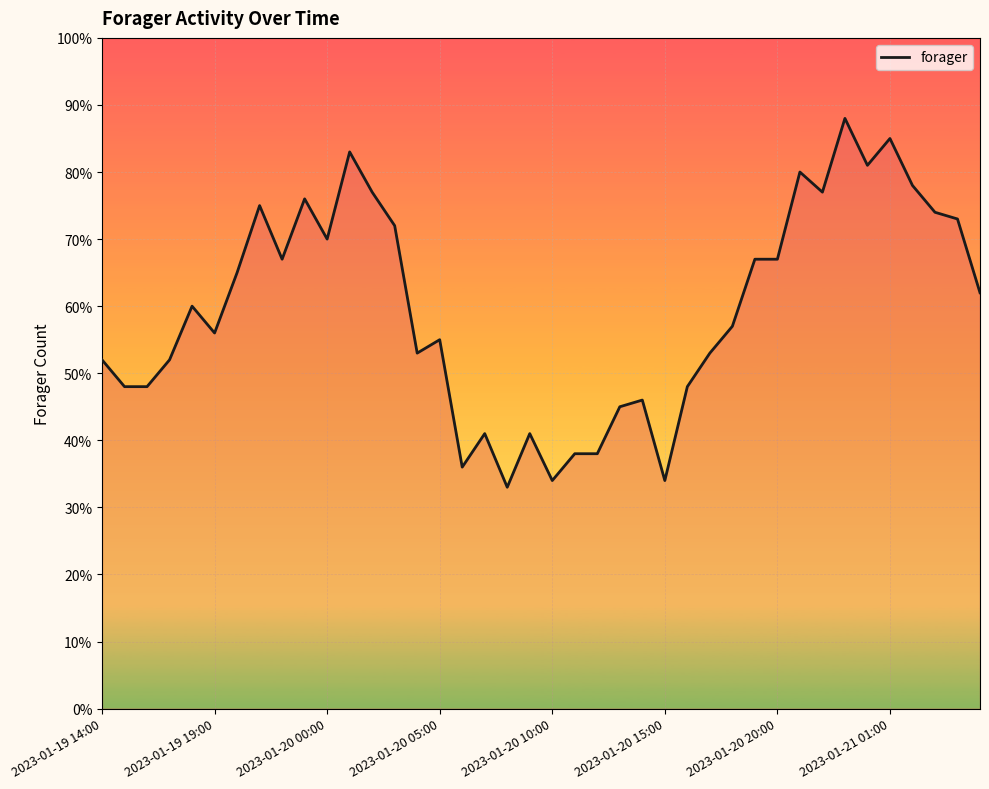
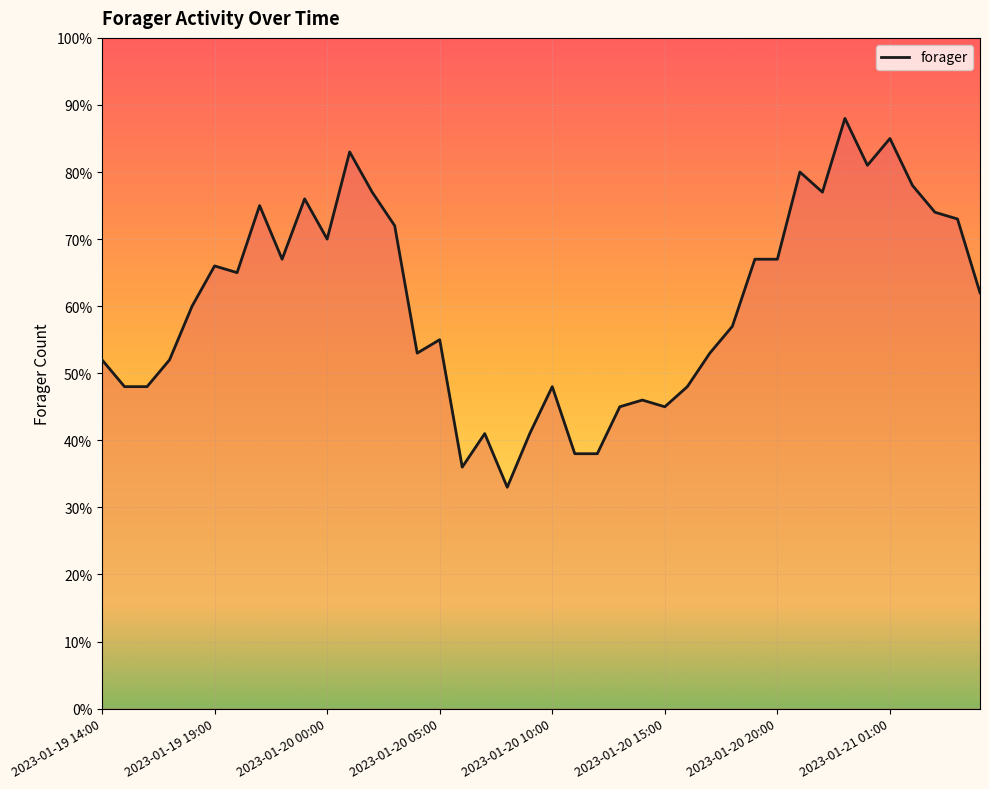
2023-01-19 19:00: 56% -> 66%
2023-01-20 10:00: 34% -> 48%
2023-01-20 15:00: 34% -> 45%
